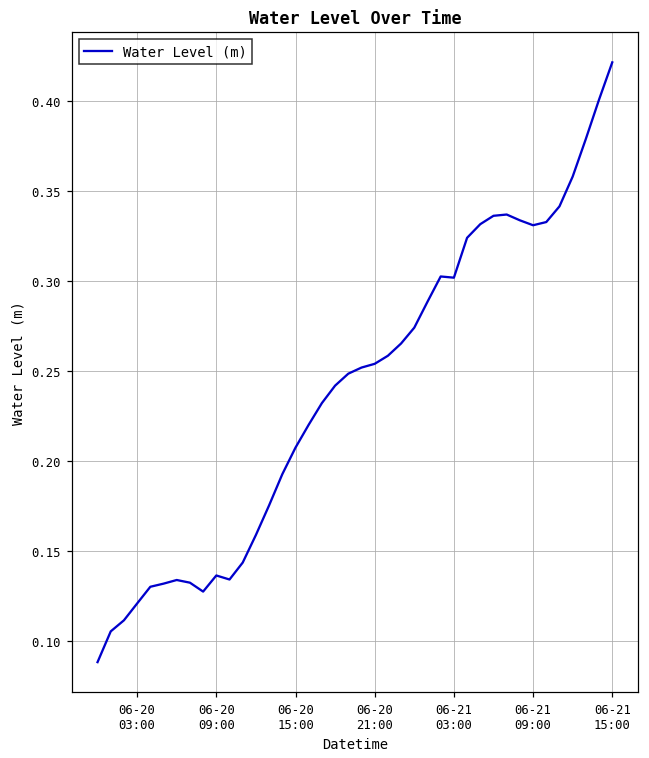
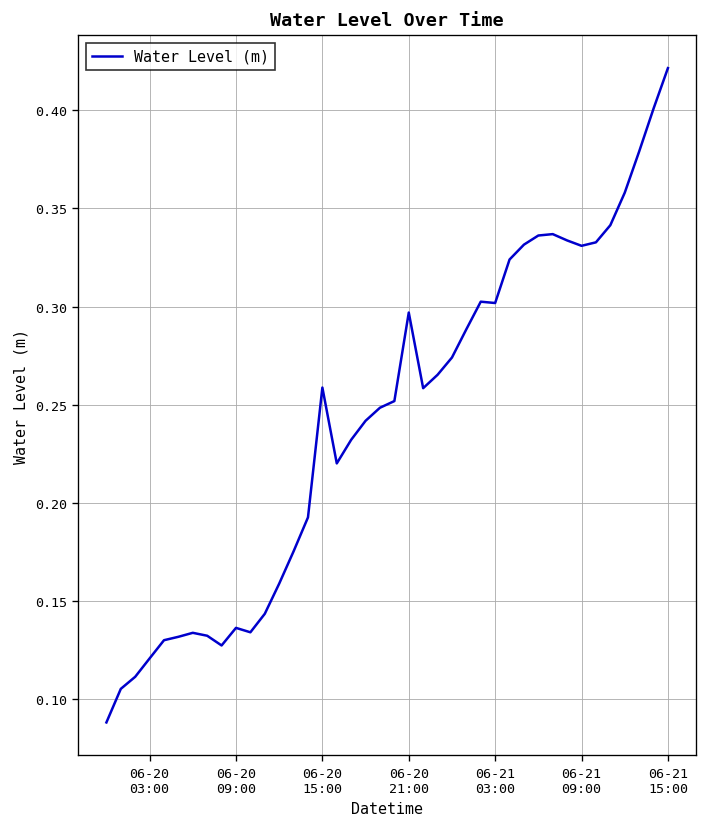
06-20 15:00: 0.207 -> 0.259
06-20 21:00: 0.254 -> 0.297
